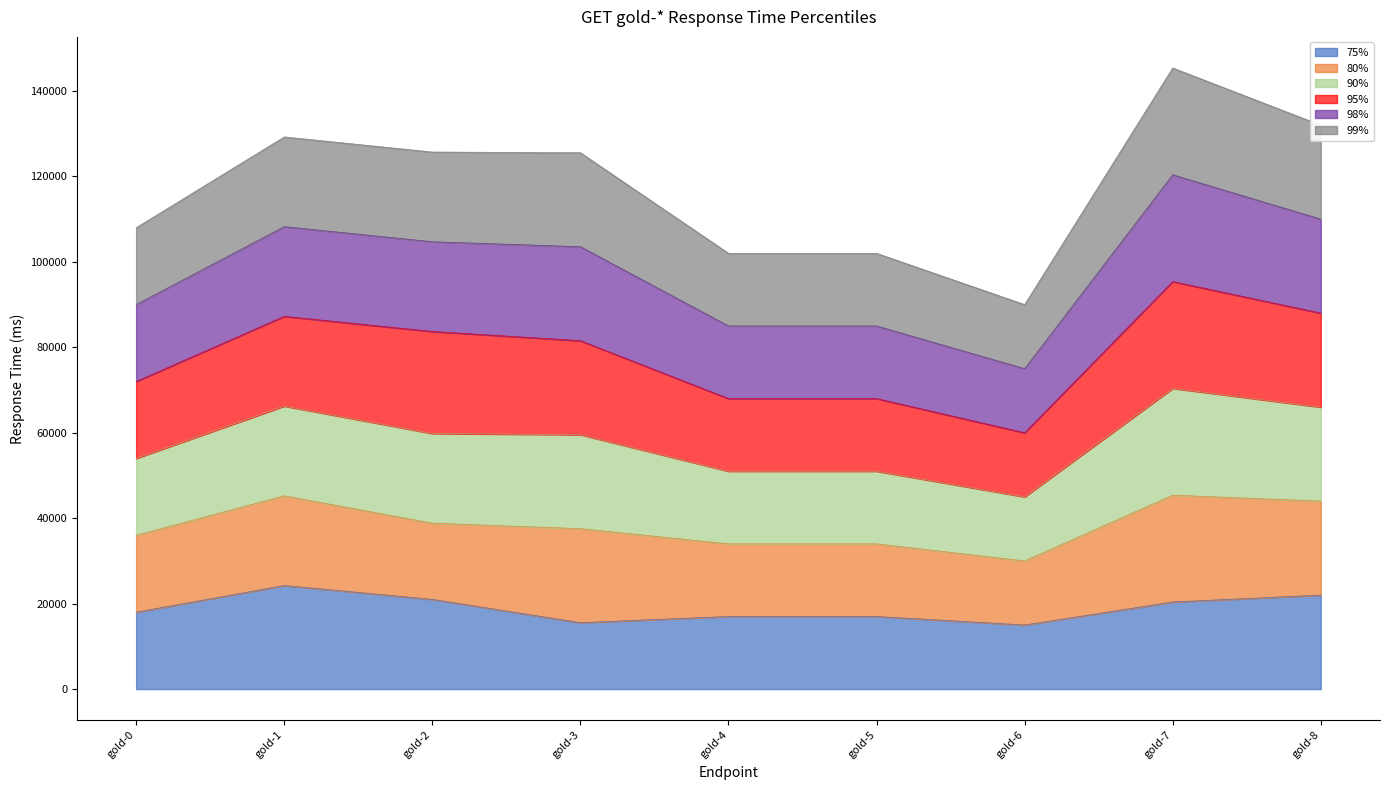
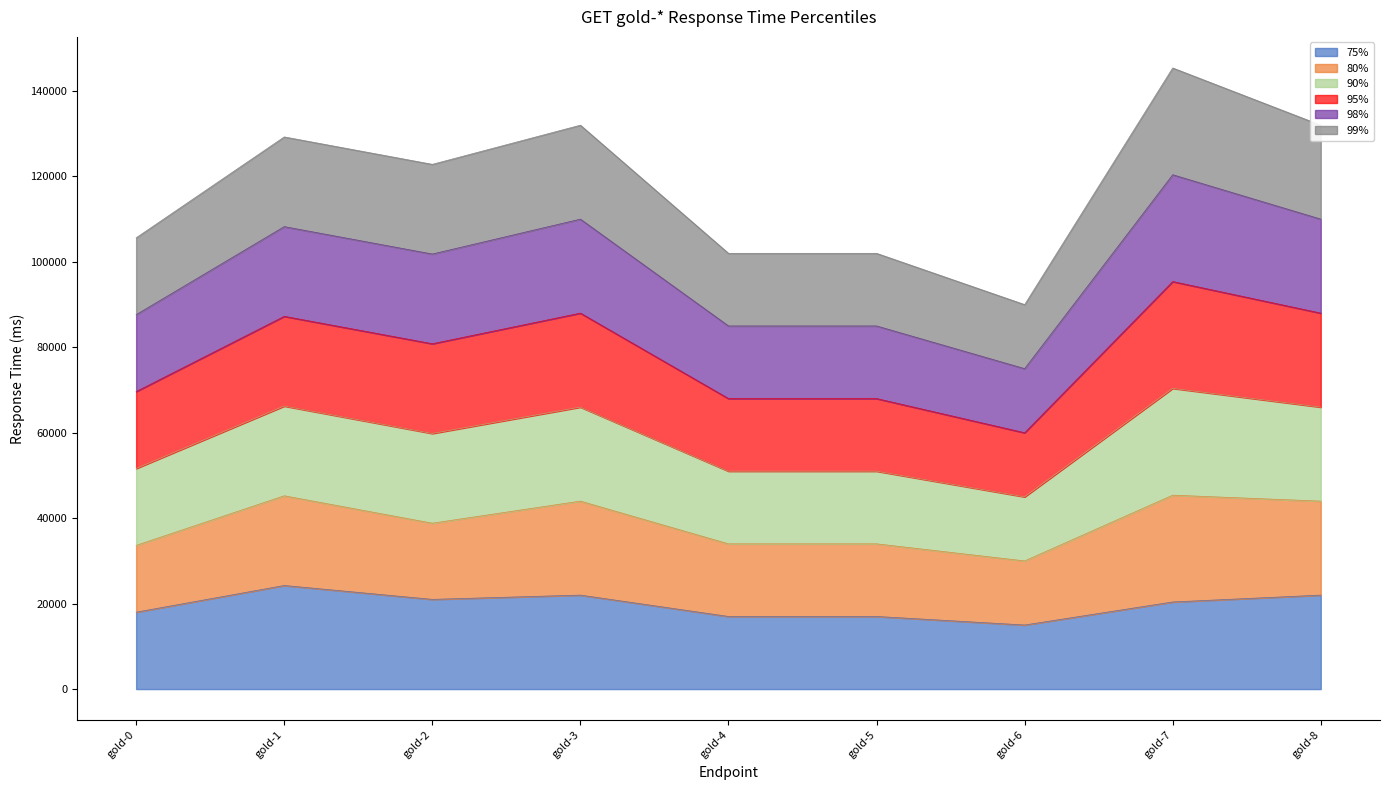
80%, gold-0: 18000 -> 16000
95%, gold-2: 24000 -> 21000
75%, gold-3: 16000 -> 22000
